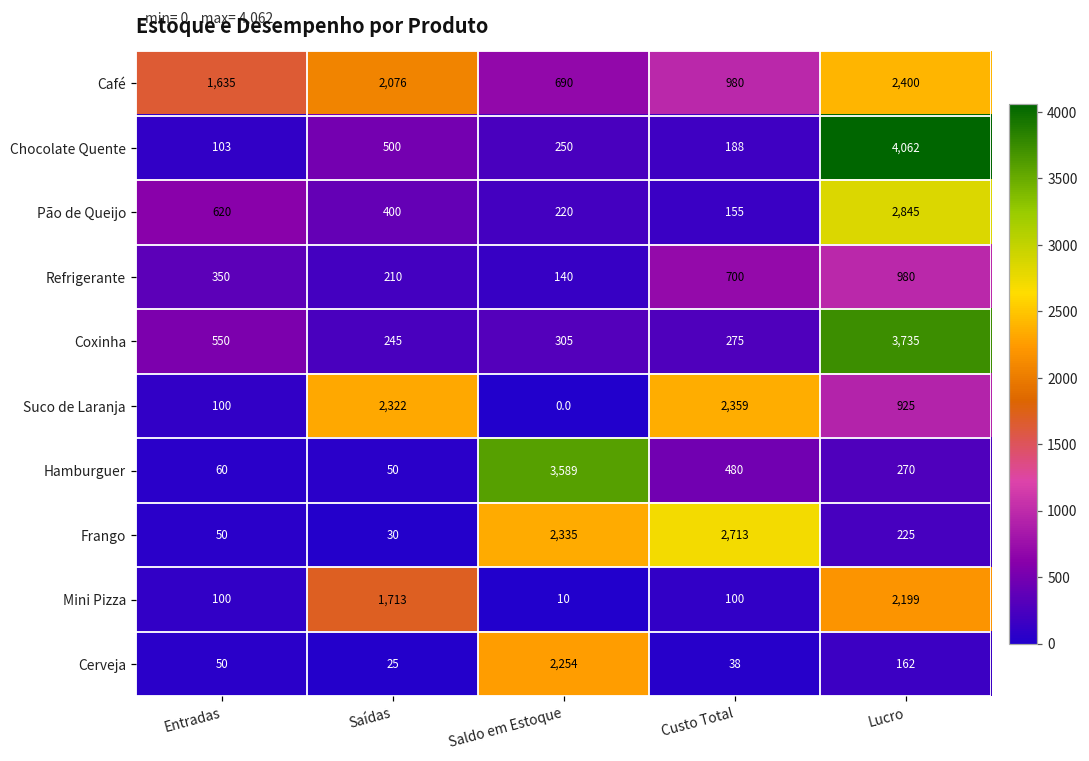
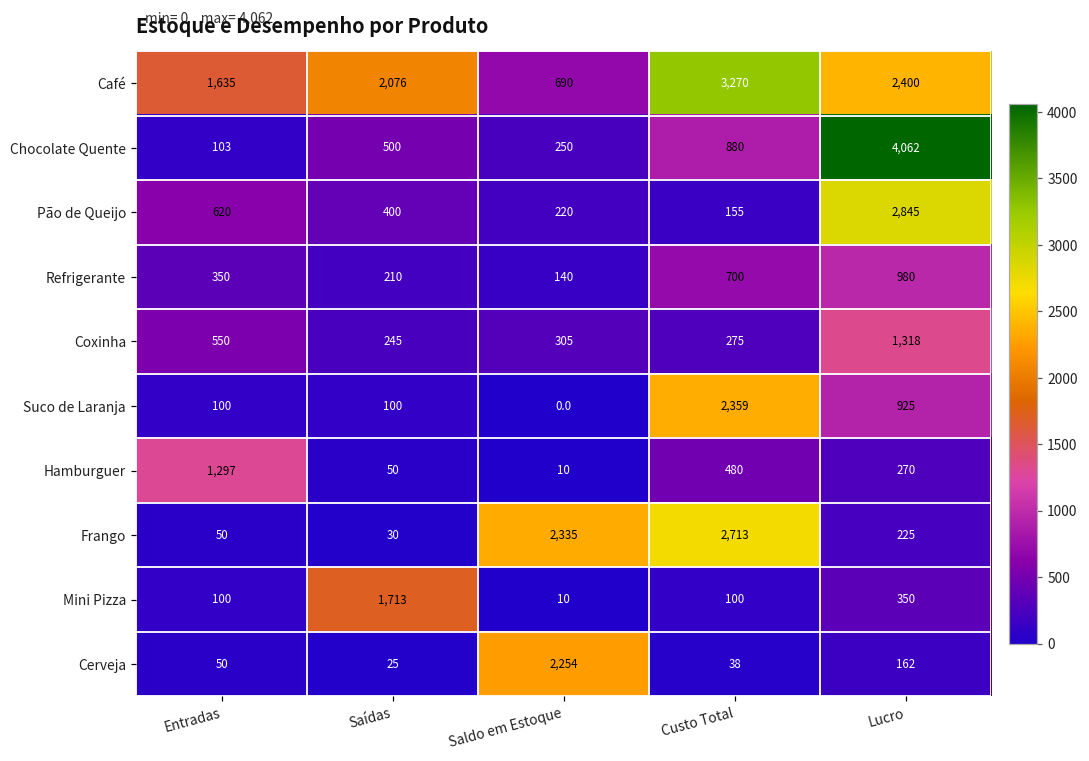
Café, Custo Total: 980 -> 3,270
Chocolate Quente, Custo Total: 188 -> 880
Coxinha, Lucro: 3,735 -> 1,318
Suco de Laranja, Saídas: 2,322 -> 100
Hamburguer, Entradas: 60 -> 1,297
Hamburguer, Saldo em Estoque: 3,589 -> 10
Mini Pizza, Lucro: 2,199 -> 350
